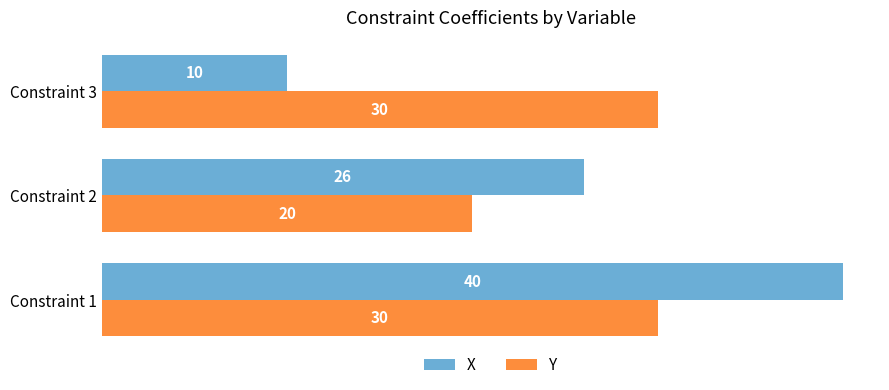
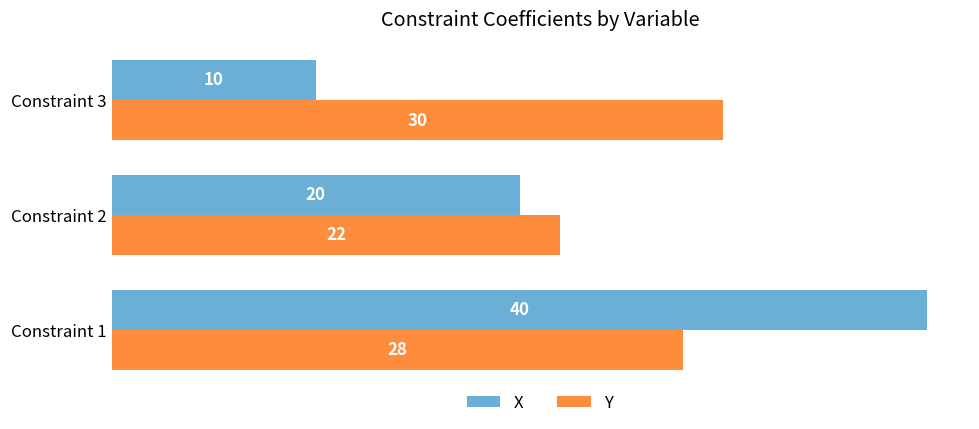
X, Constraint 2: 26 -> 20
Y, Constraint 2: 20 -> 22
Y, Constraint 1: 30 -> 28
